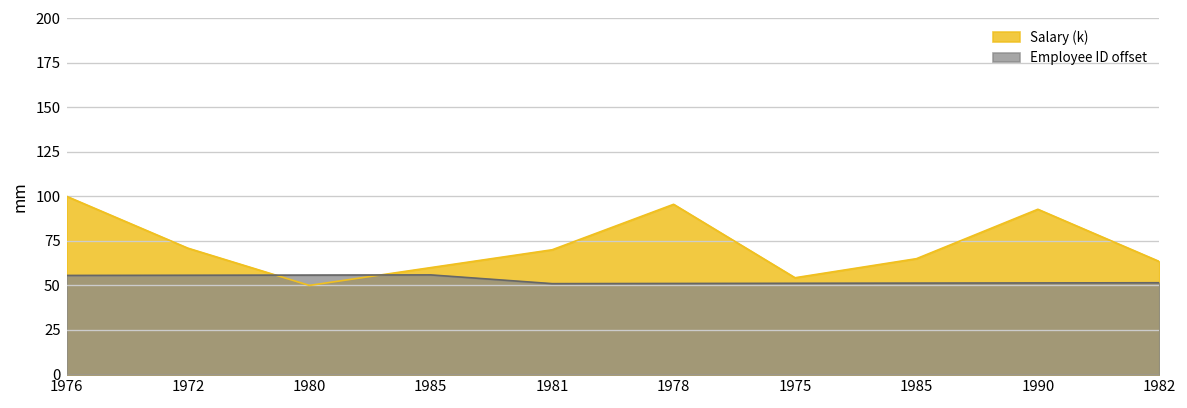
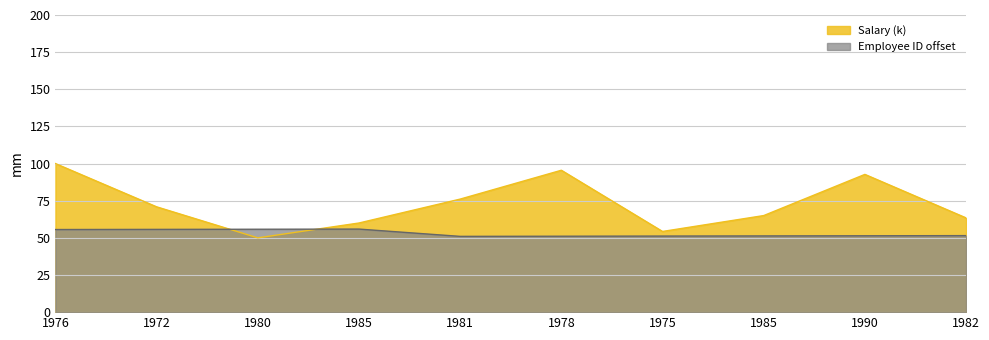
Salary (k), 1981: 70 -> 76
